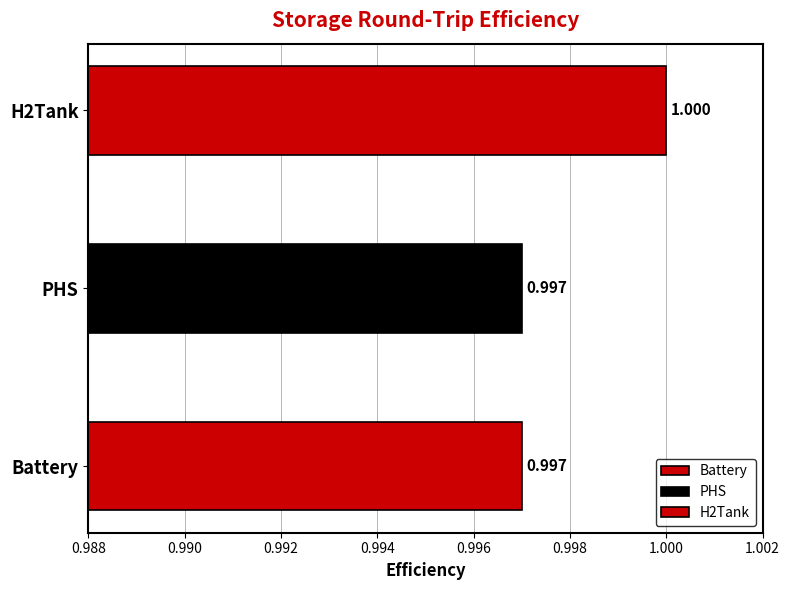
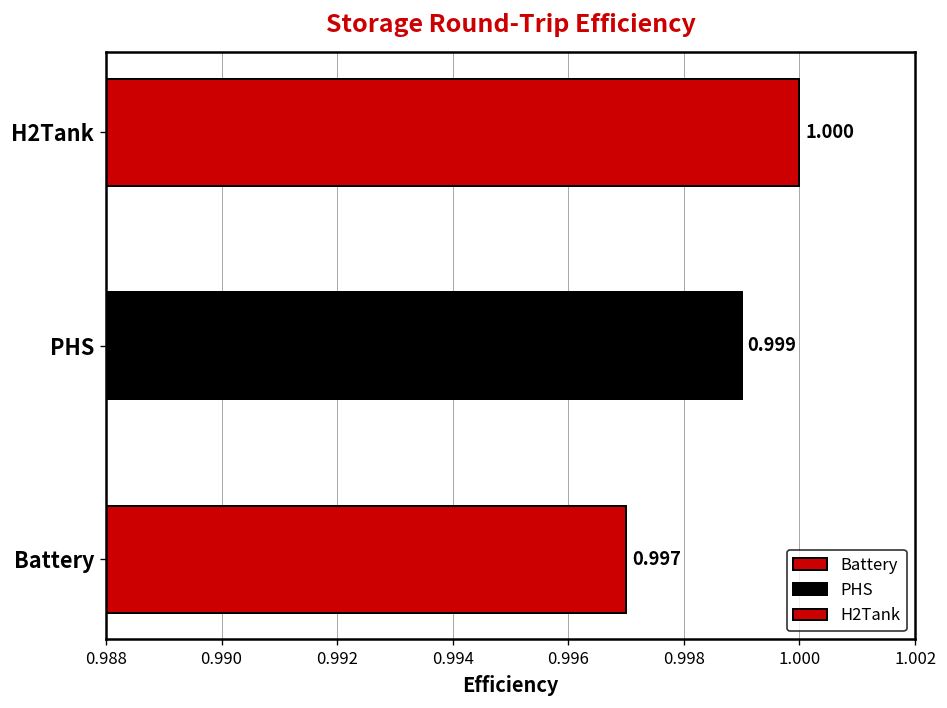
PHS: 0.997 -> 0.999
